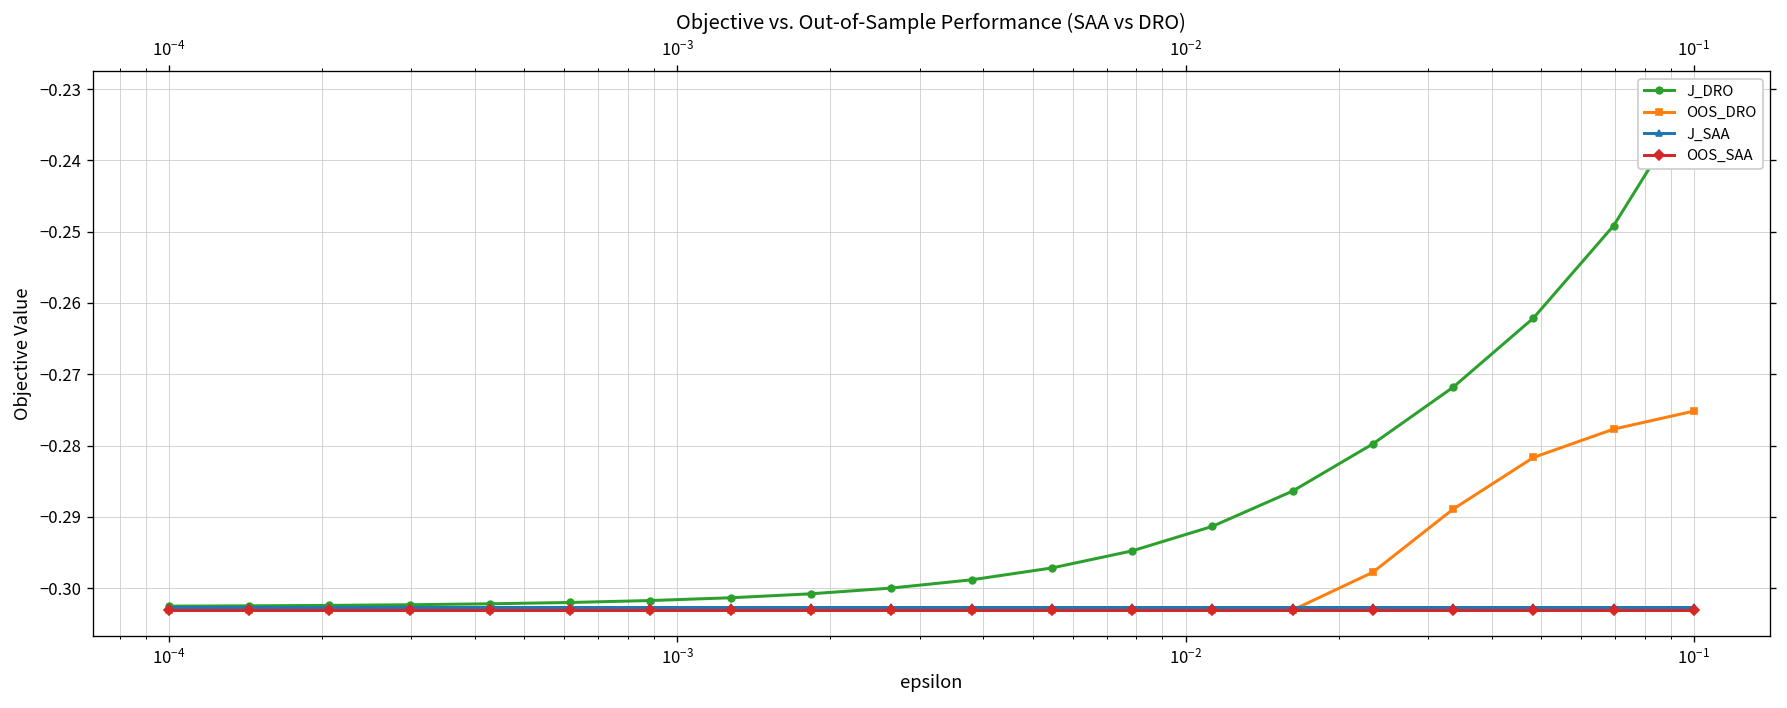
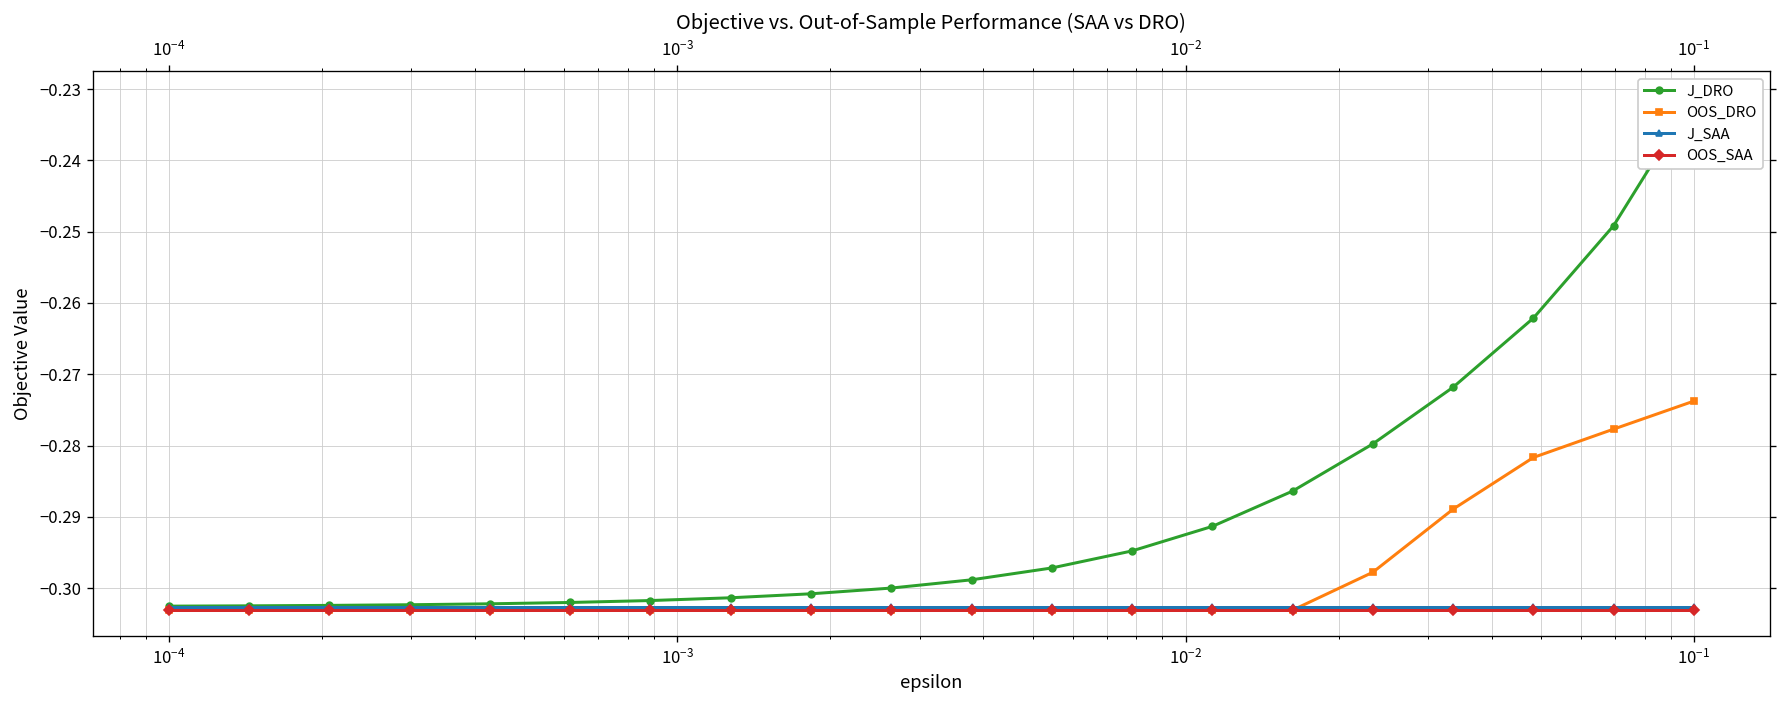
OOS_DRO, 10^-1: -0.275 -> -0.274
